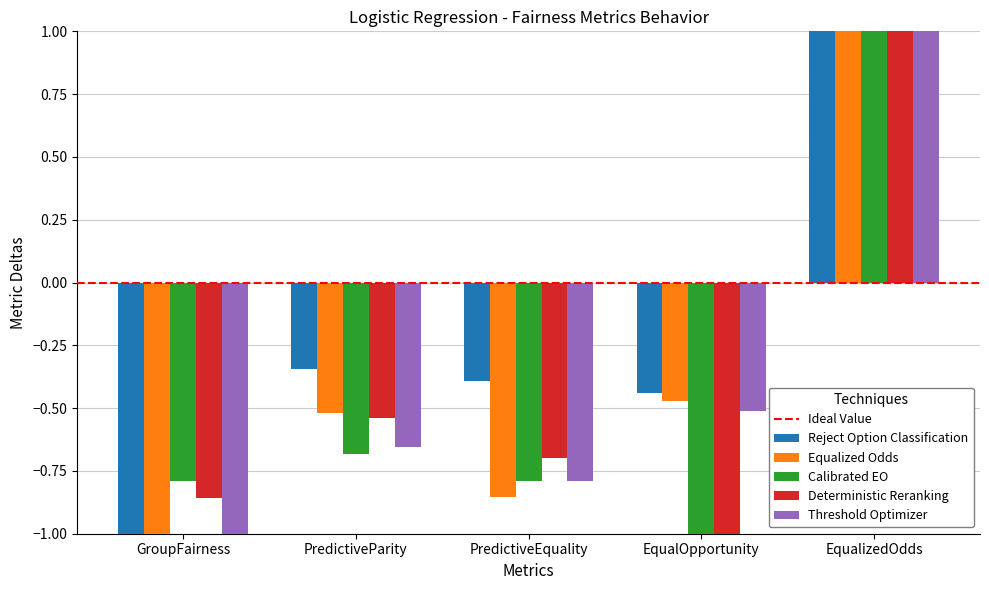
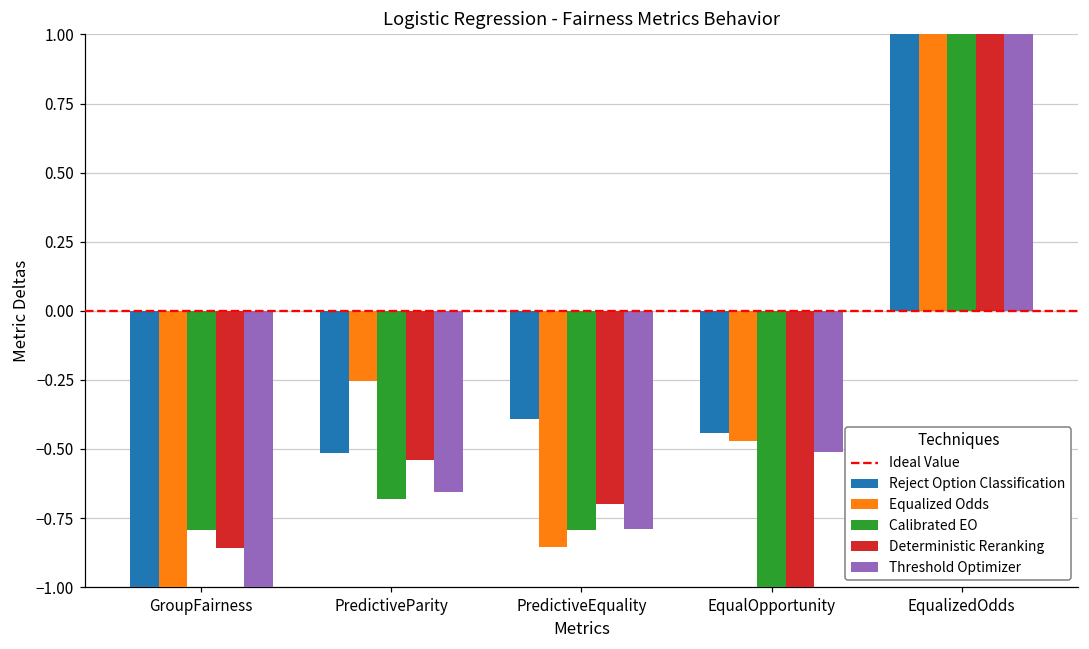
Reject Option Classification, PredictiveParity: -0.34 -> -0.51
Equalized Odds, PredictiveParity: -0.52 -> -0.26
